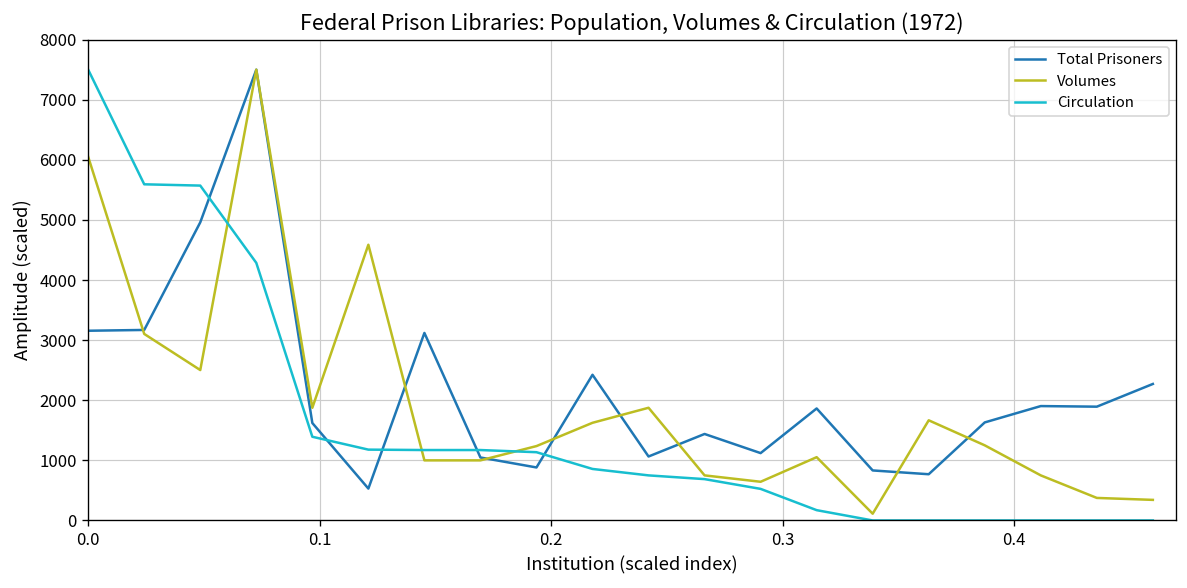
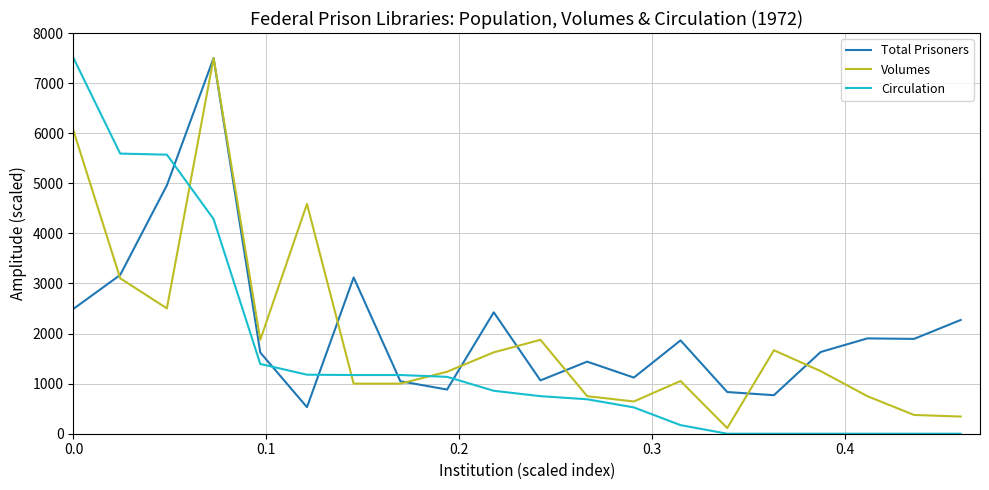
Total Prisoners, 0.0: 3200 -> 2500
